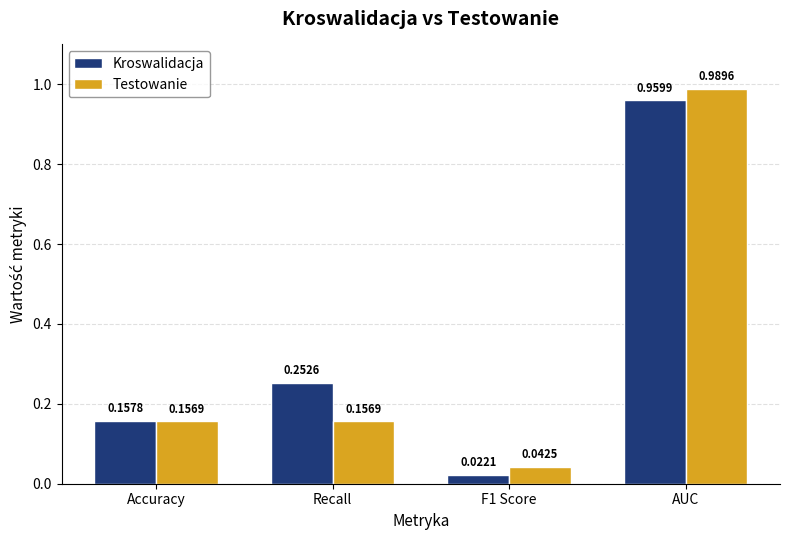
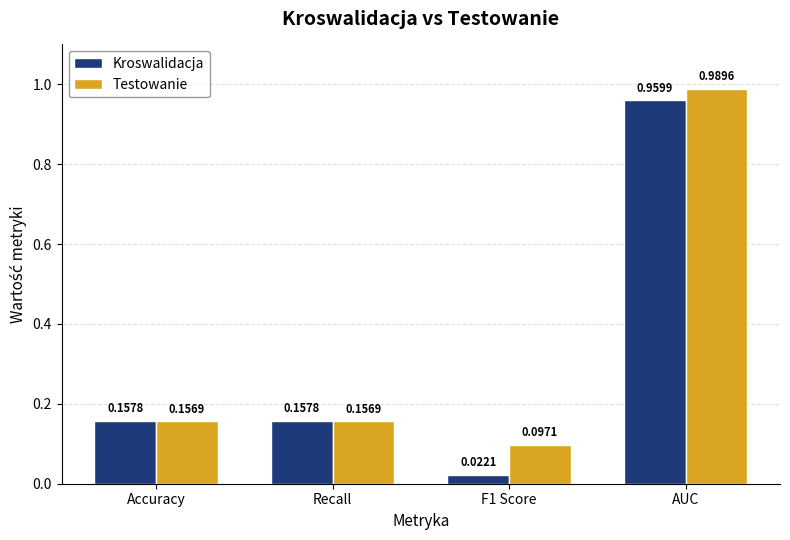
Kroswalidacja, Recall: 0.2526 -> 0.1578
Testowanie, F1 Score: 0.0425 -> 0.0971
